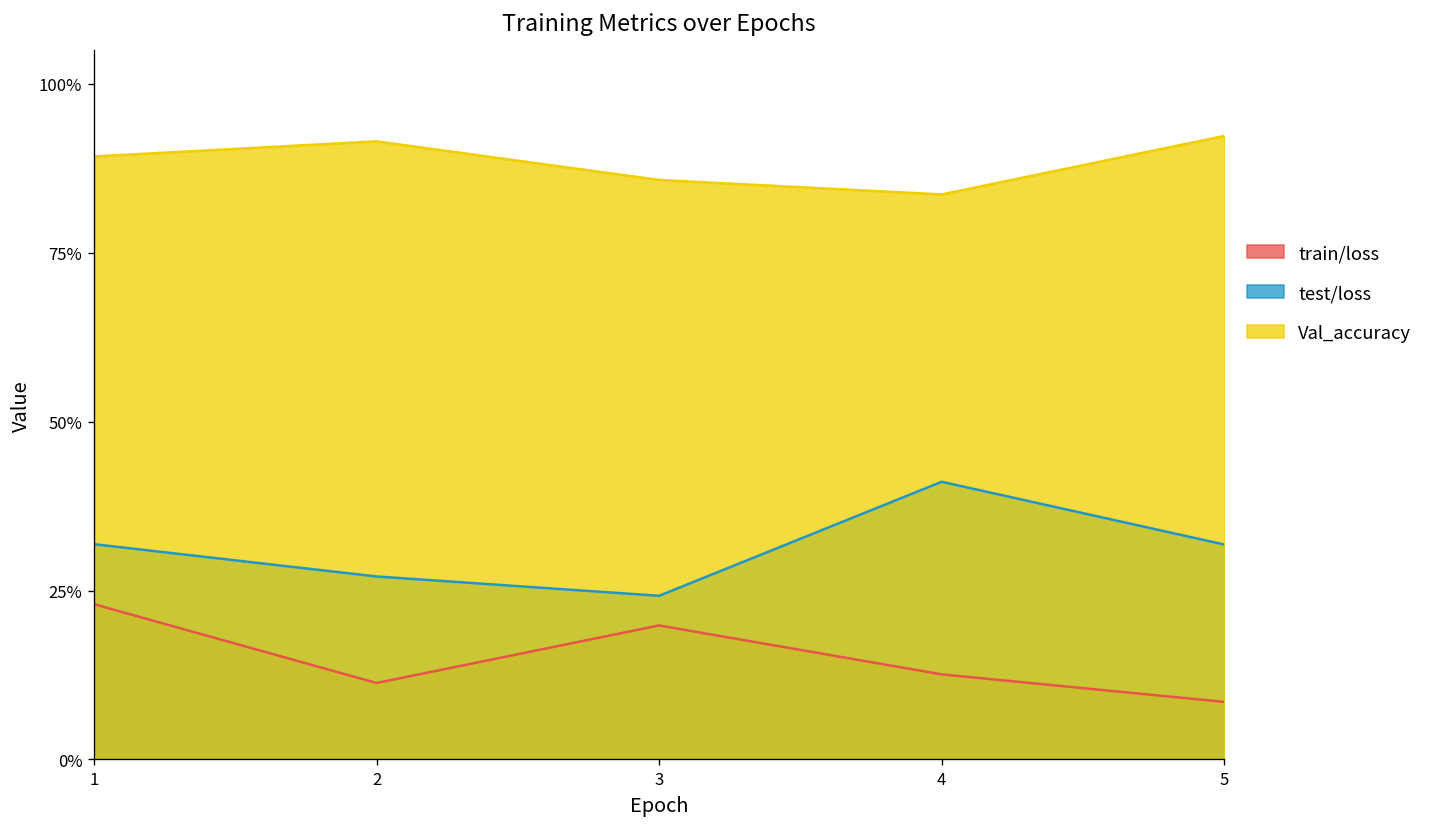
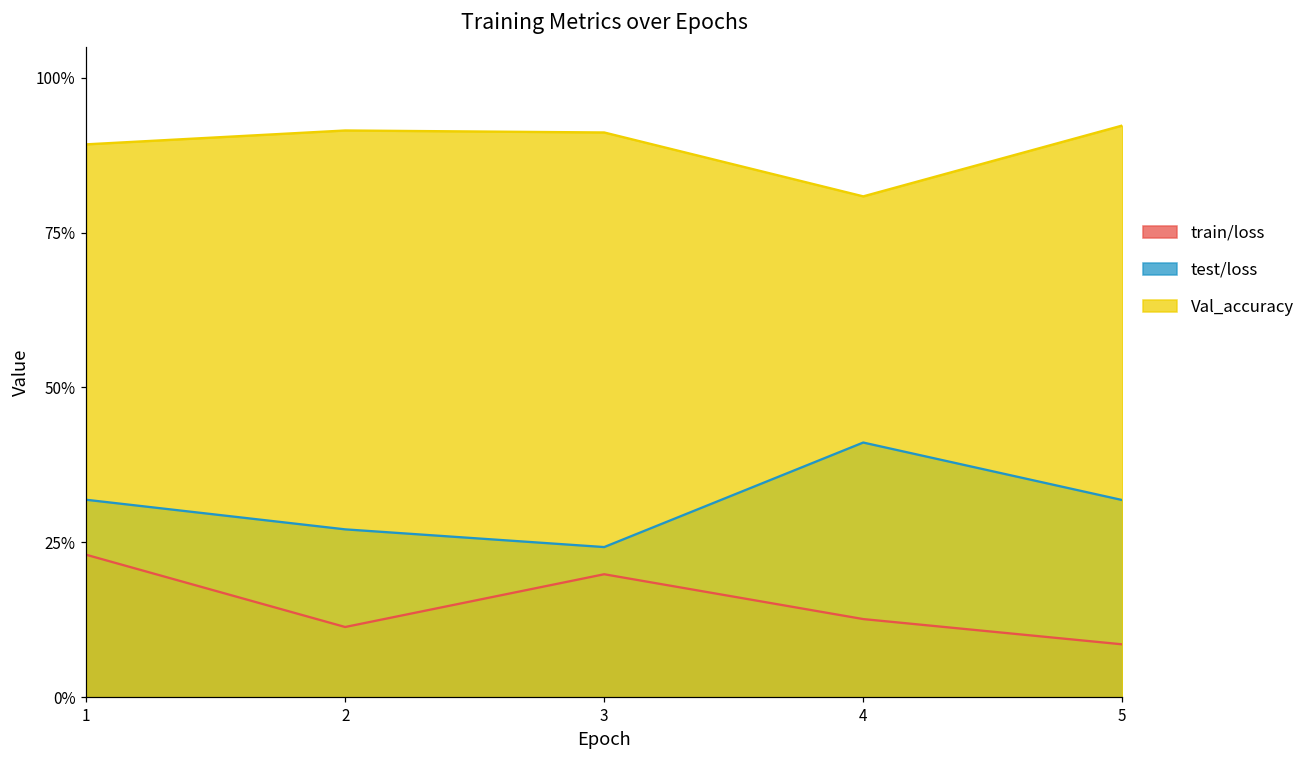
Val_accuracy, 3: 86% -> 91%
Val_accuracy, 4: 84% -> 81%
